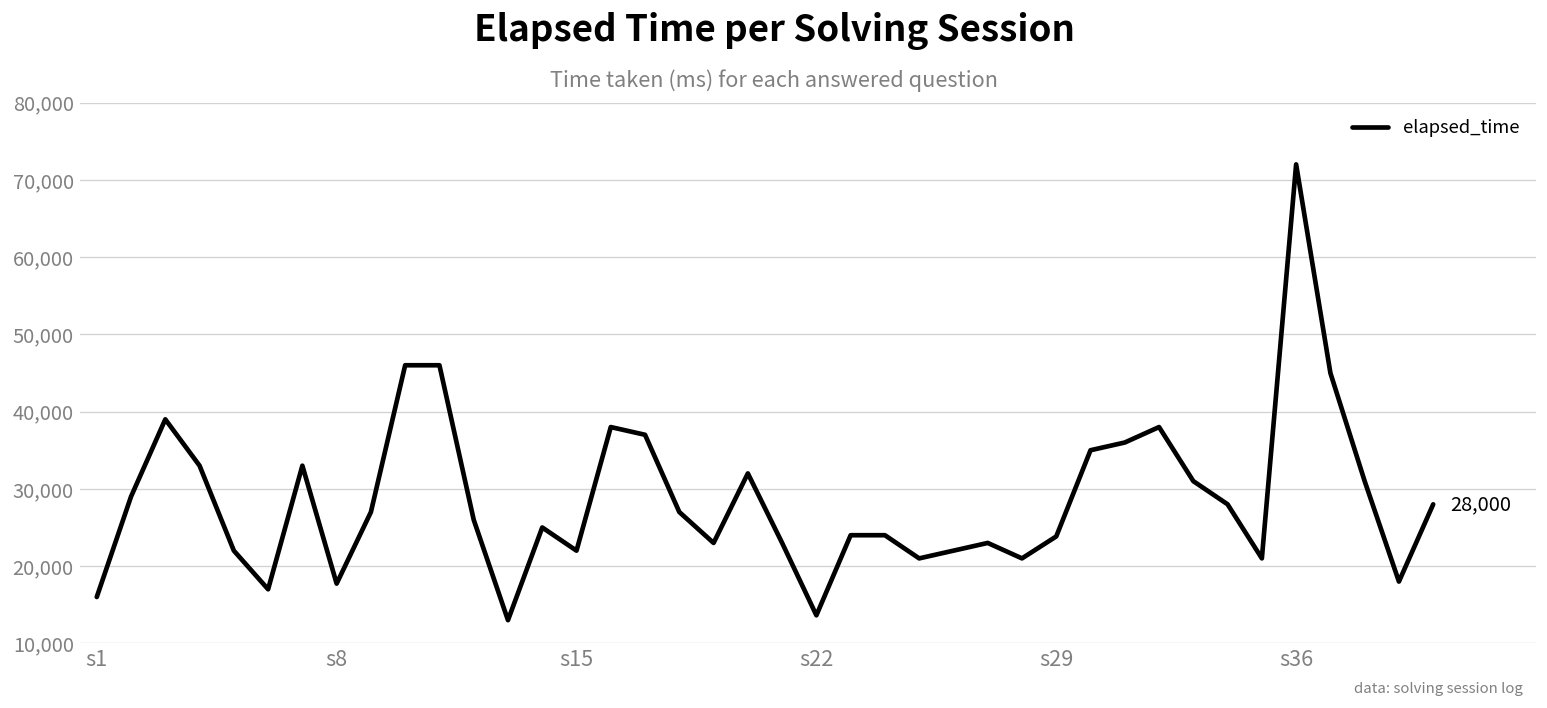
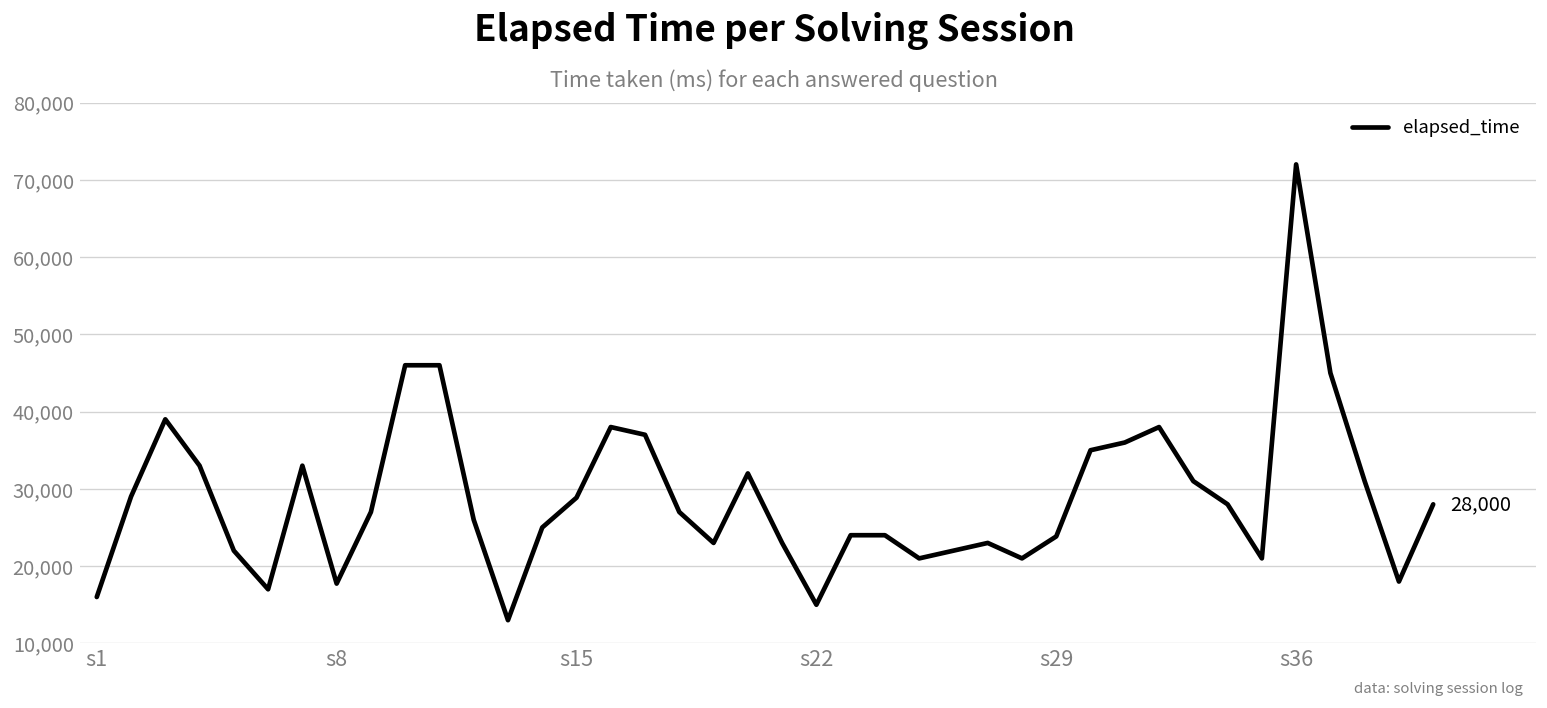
s15: 22,000 -> 29,000
s22: 14,000 -> 15,000
